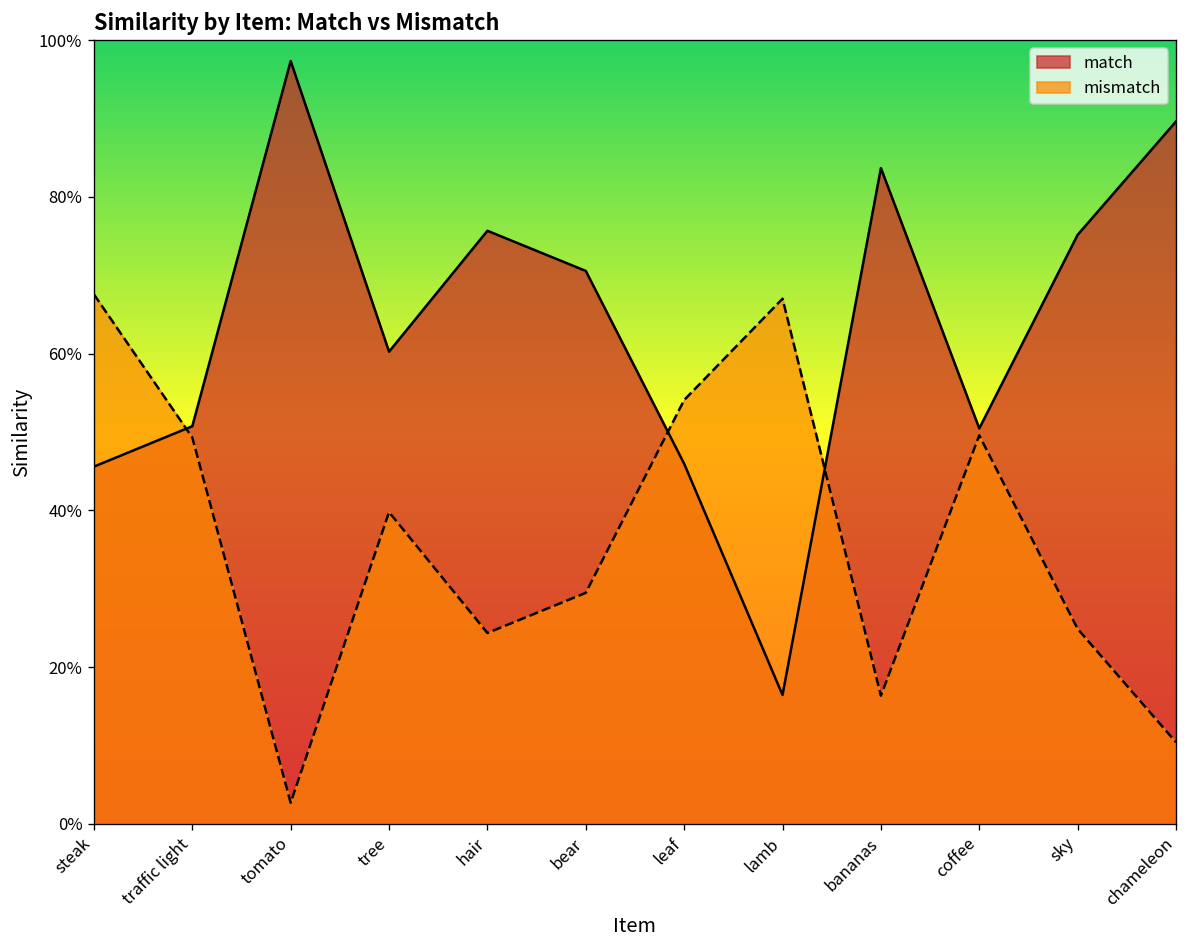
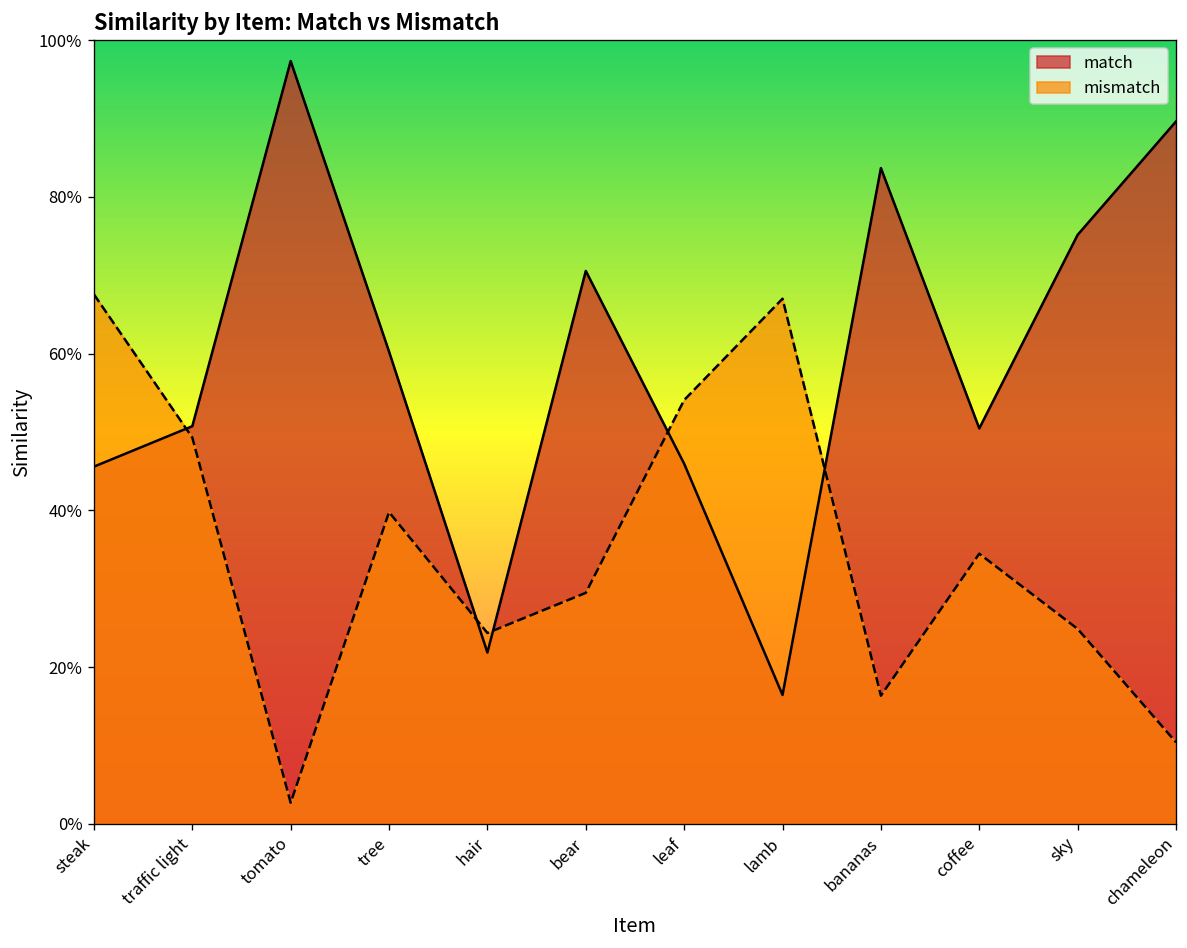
match, hair: 76% -> 22%
mismatch, coffee: 50% -> 34%
